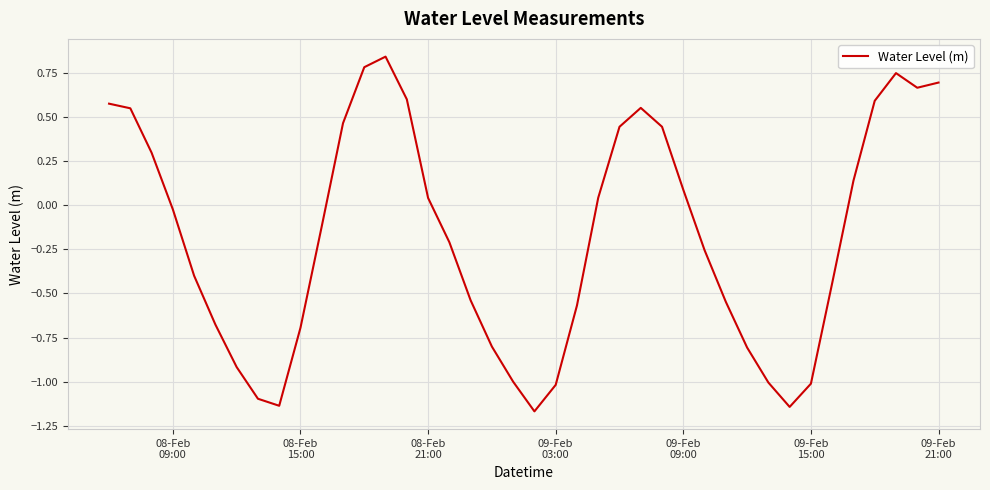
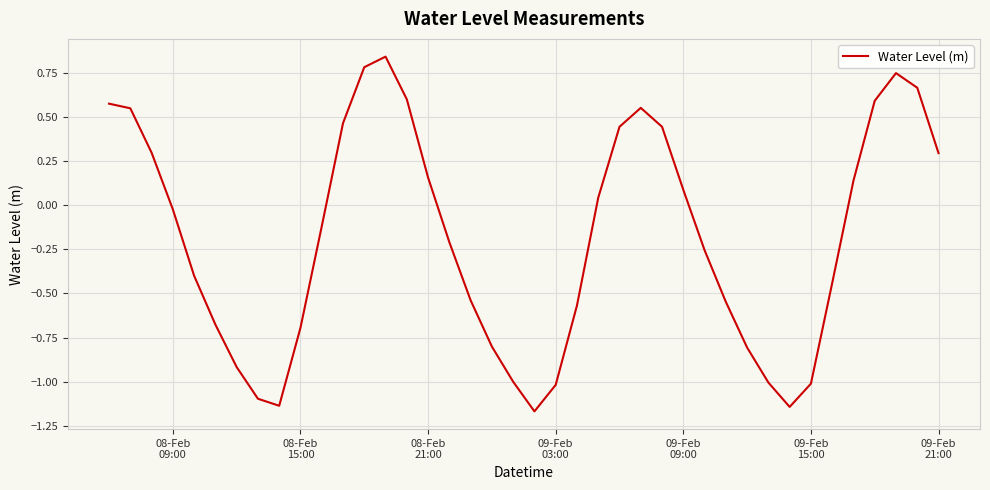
08-Feb 21:00: 0.04 -> 0.16
09-Feb 21:00: 0.70 -> 0.30
